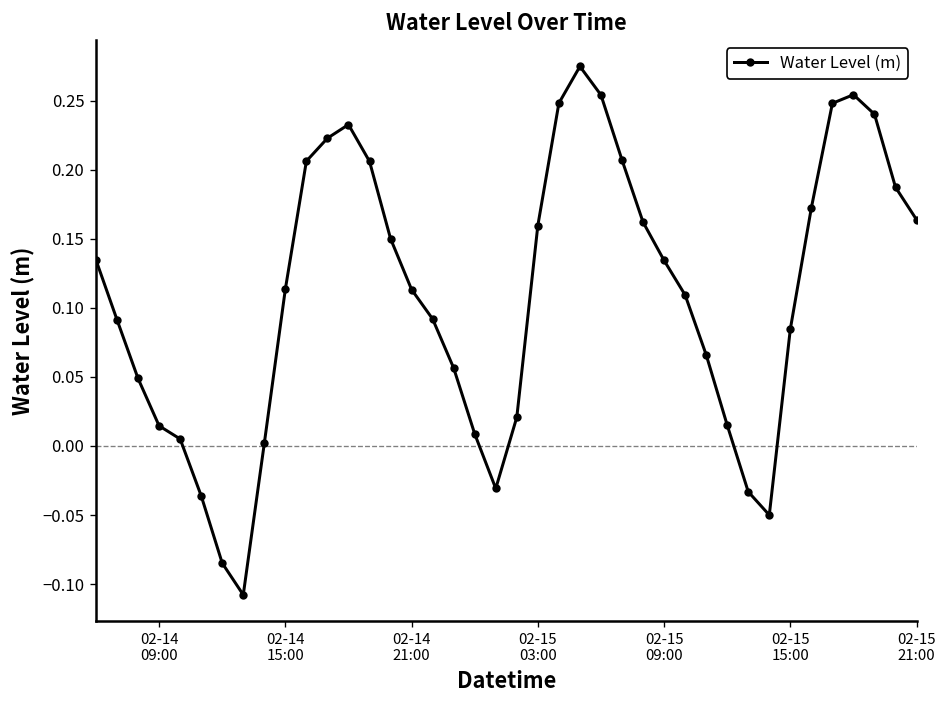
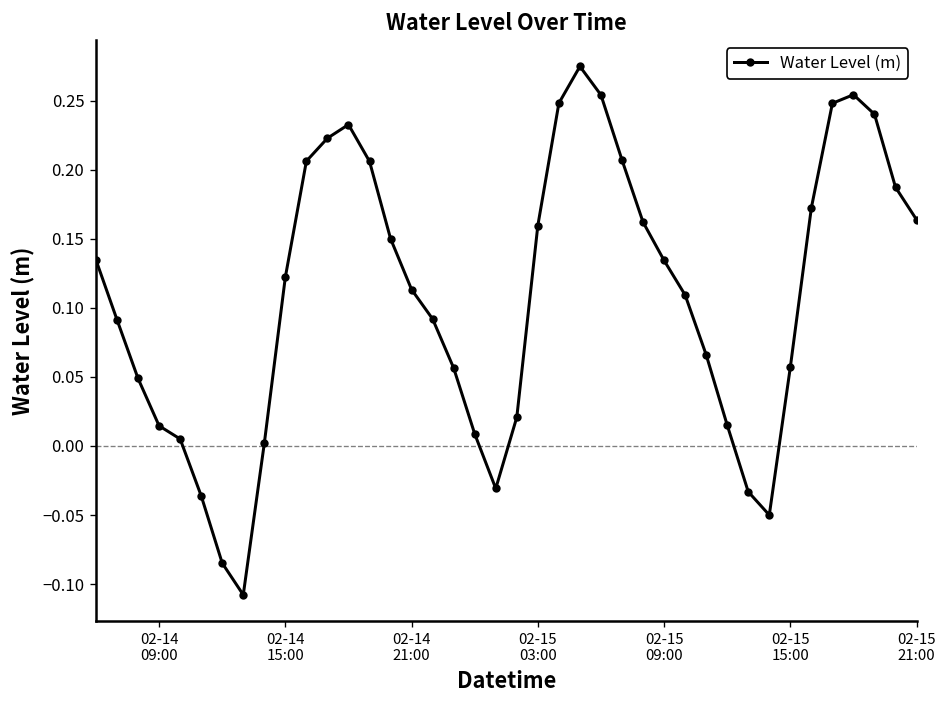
02-14 15:00: 0.114 -> 0.122
02-15 15:00: 0.085 -> 0.057
